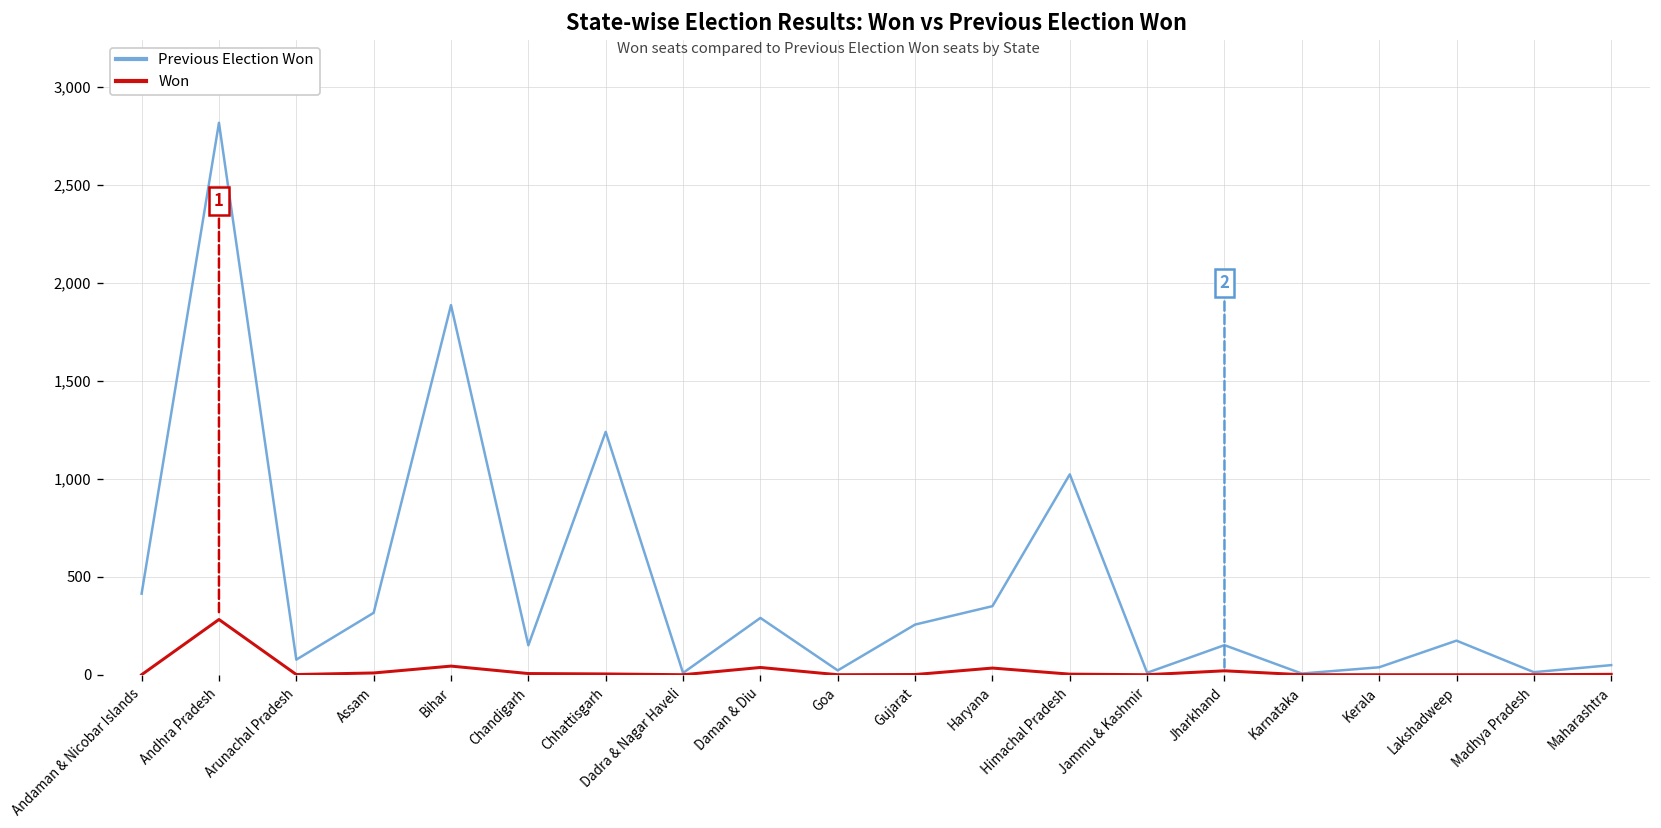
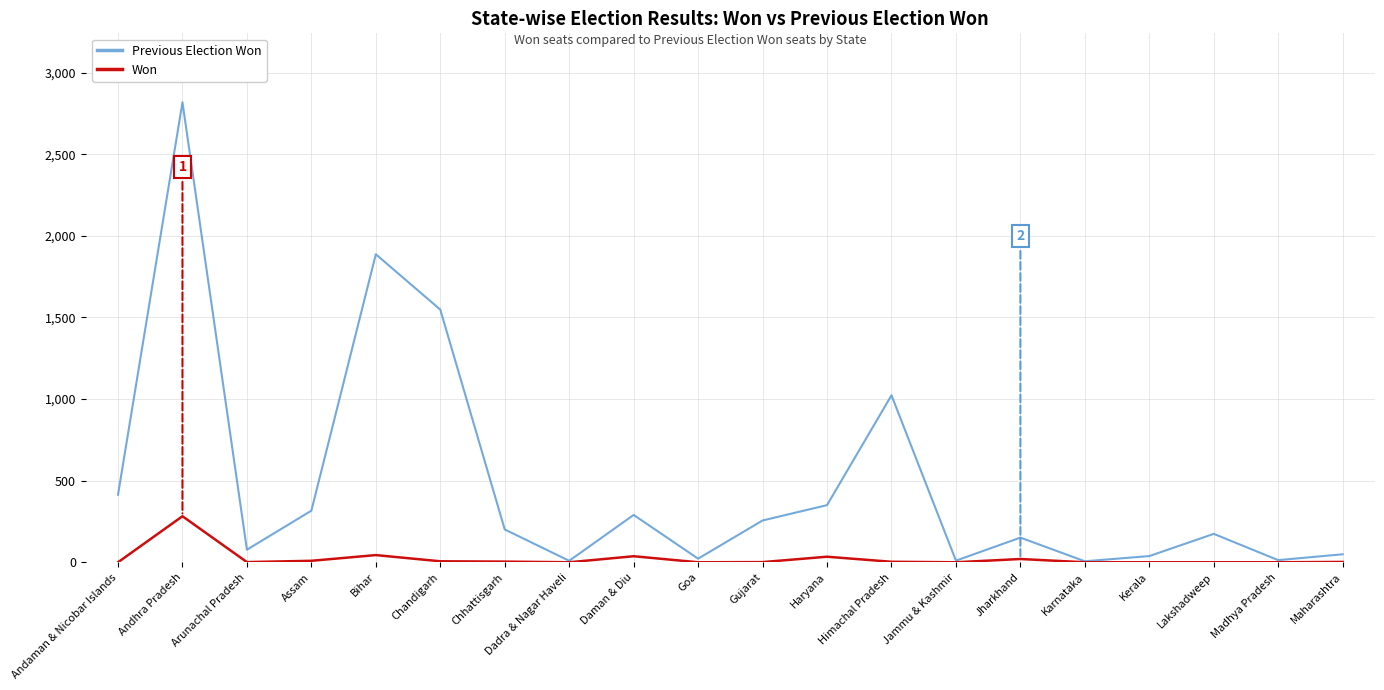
Previous Election Won, Chandigarh: 150 -> 1,550
Previous Election Won, Chhattisgarh: 1,240 -> 200
